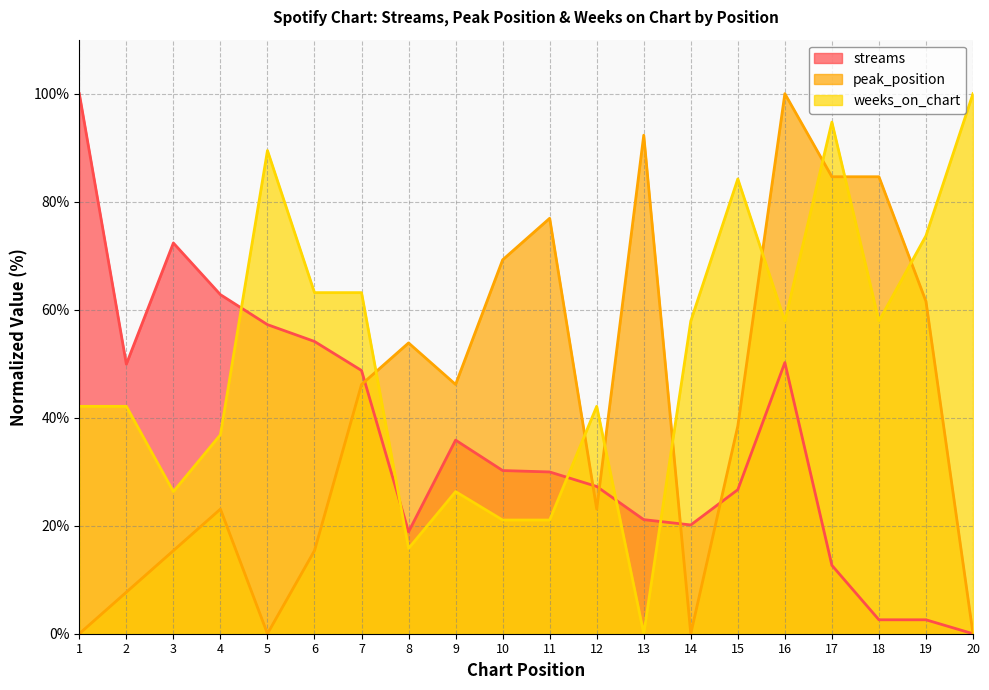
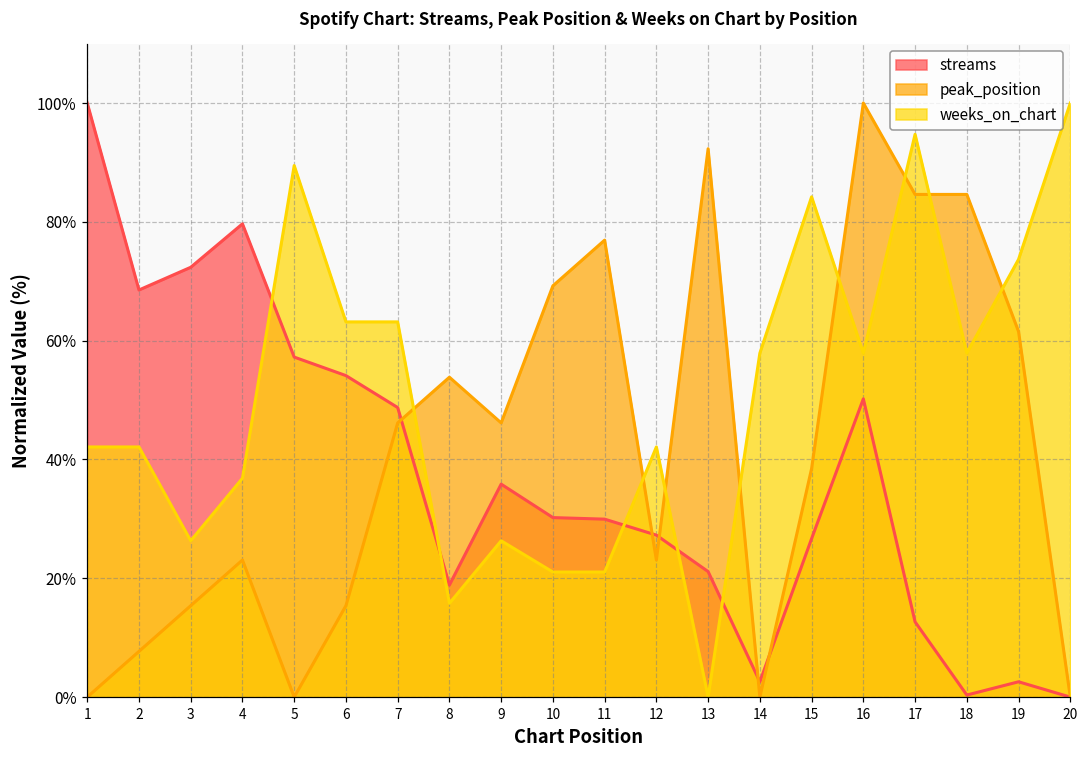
streams, 2: 50% -> 69%
streams, 4: 63% -> 80%
streams, 14: 20% -> 3%
streams, 18: 3% -> 0%
